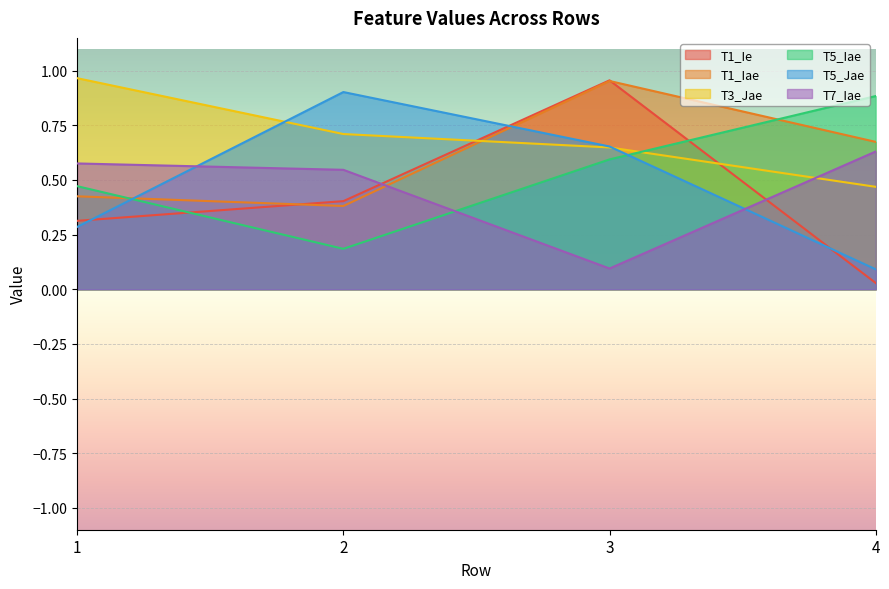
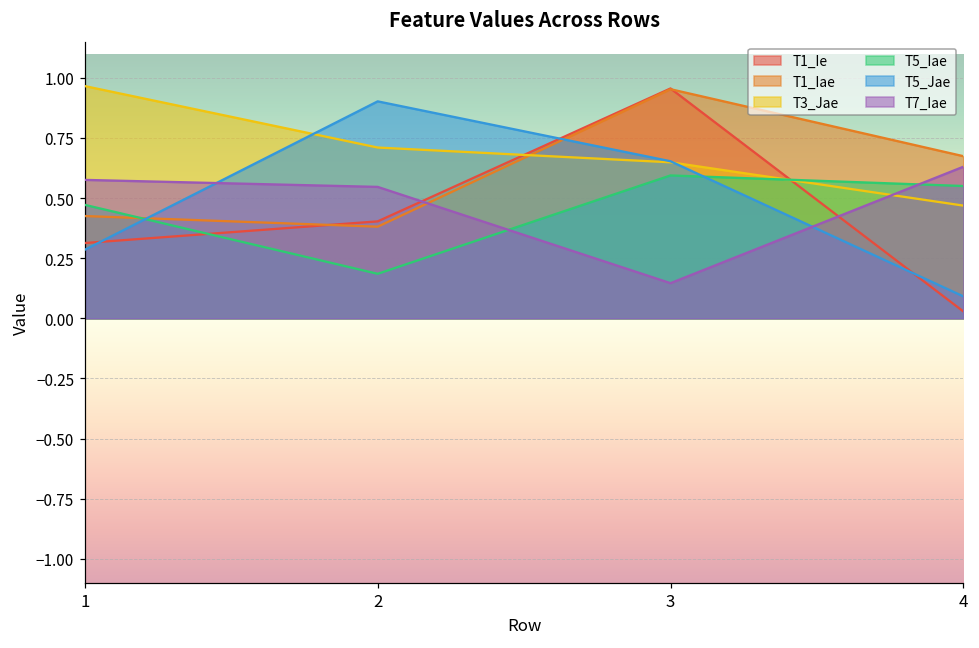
T7_Iae, 3: 0.09 -> 0.15
T5_Iae, 4: 0.88 -> 0.55
